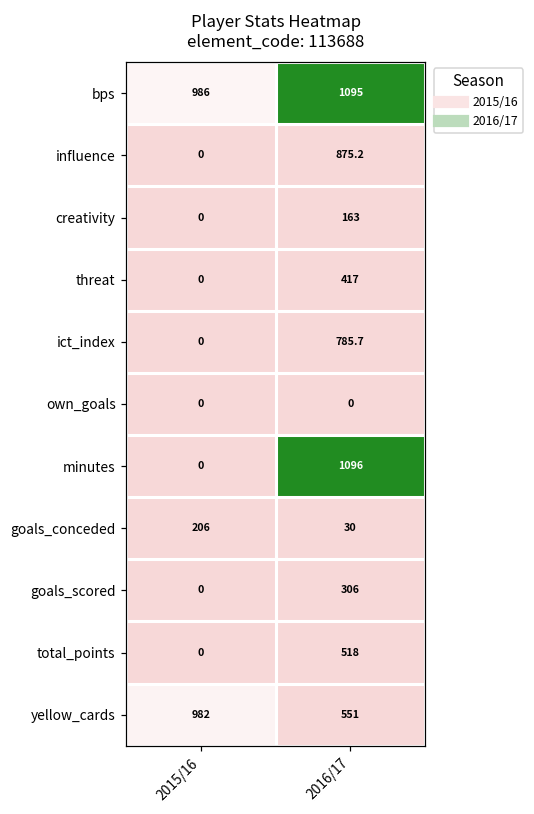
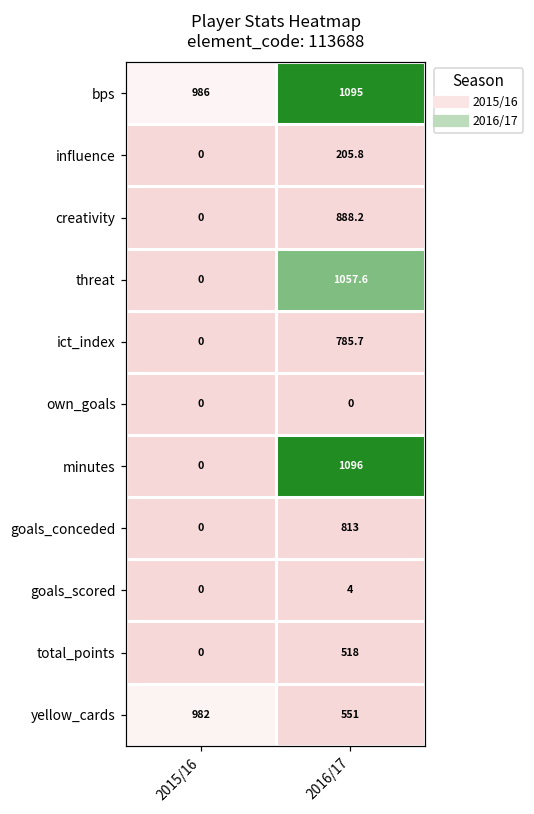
influence, 2016/17: 875.2 -> 205.8
creativity, 2016/17: 163 -> 888.2
threat, 2016/17: 417 -> 1057.6
goals_conceded, 2015/16: 206 -> 0
goals_conceded, 2016/17: 30 -> 813
goals_scored, 2016/17: 306 -> 4
